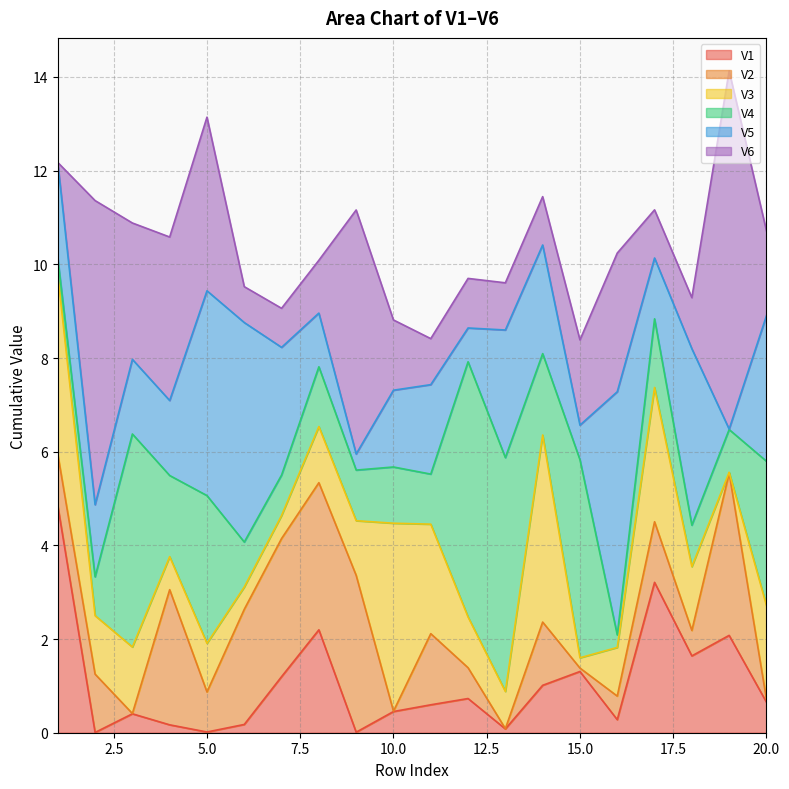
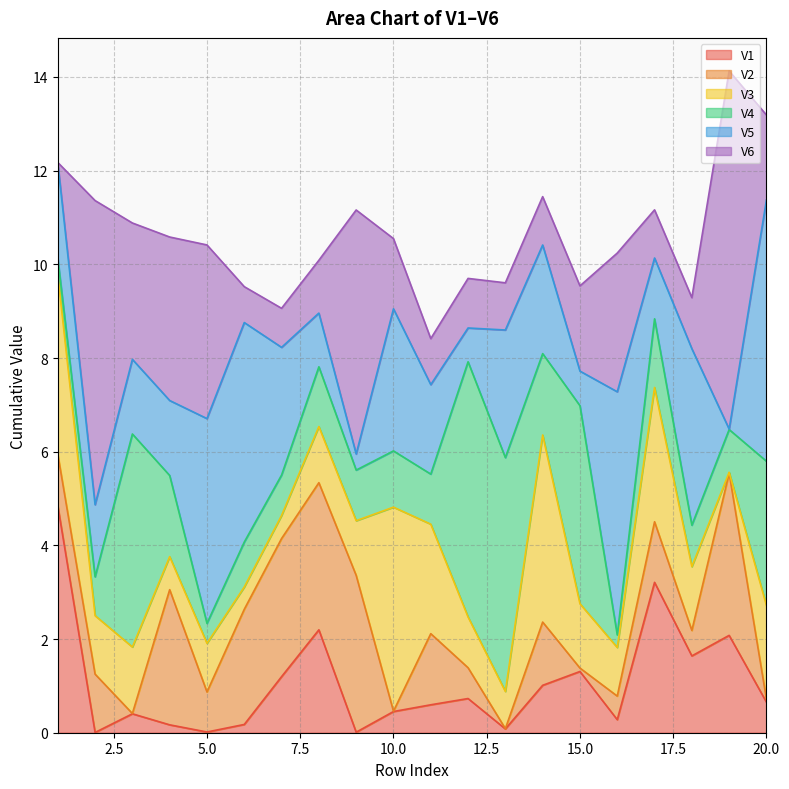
V4, 5.0: 3.2 -> 0.4
V3, 10.0: 4.0 -> 4.4
V5, 10.0: 1.6 -> 3.0
V3, 15.0: 0.2 -> 1.4
V5, 20.0: 3.1 -> 5.6
